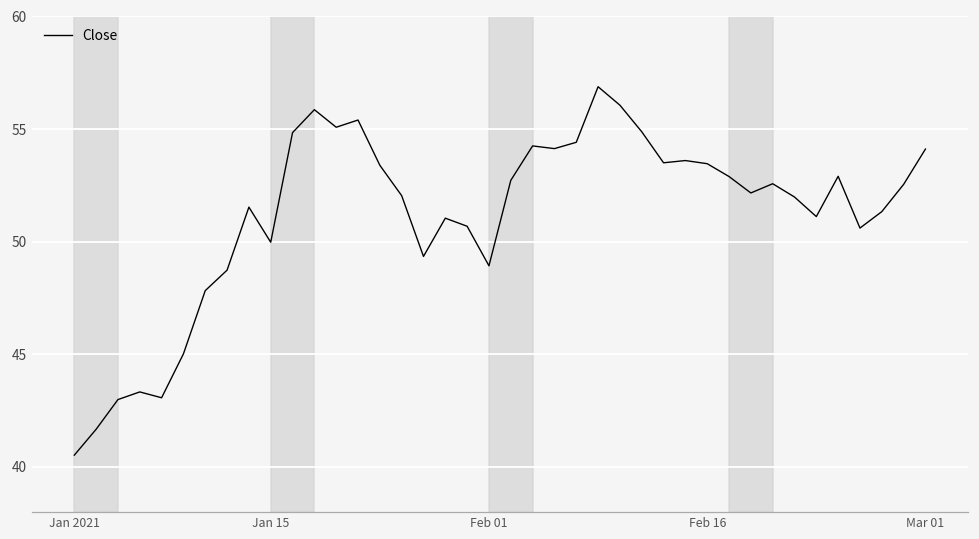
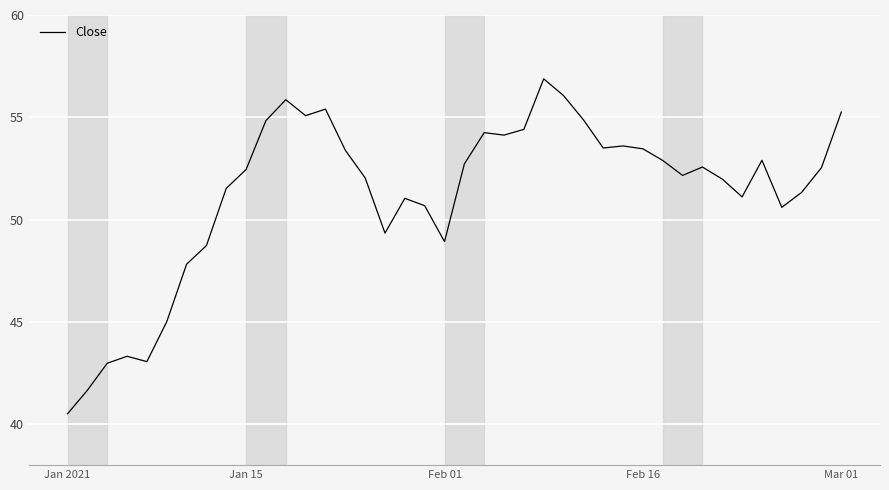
Jan 15: 50.0 -> 52.4
Mar 01: 54.1 -> 55.3
